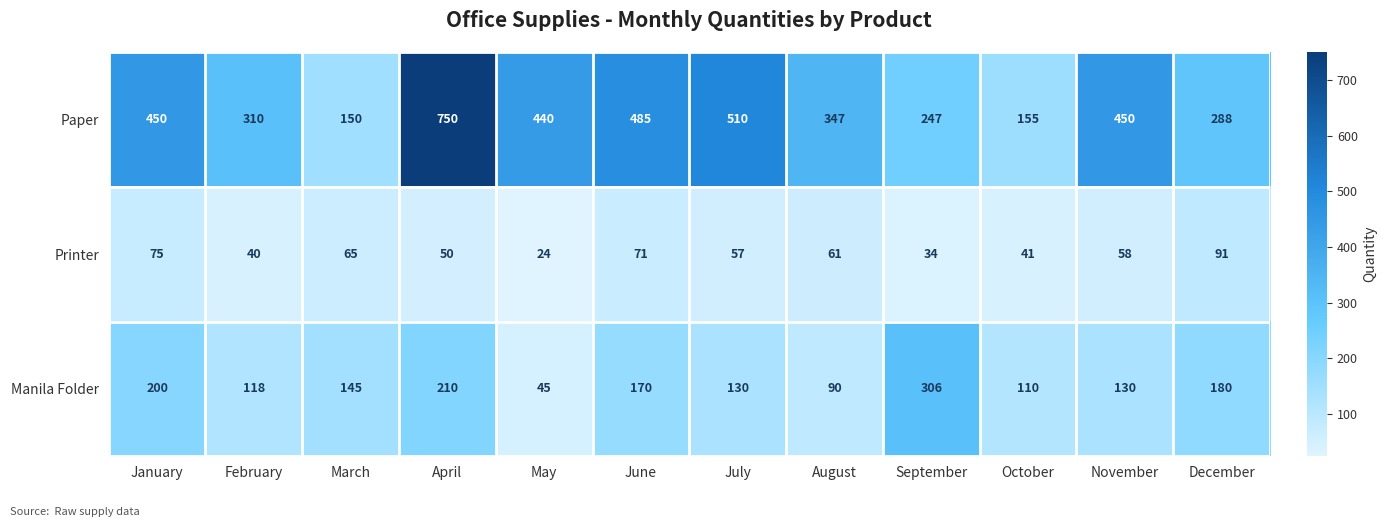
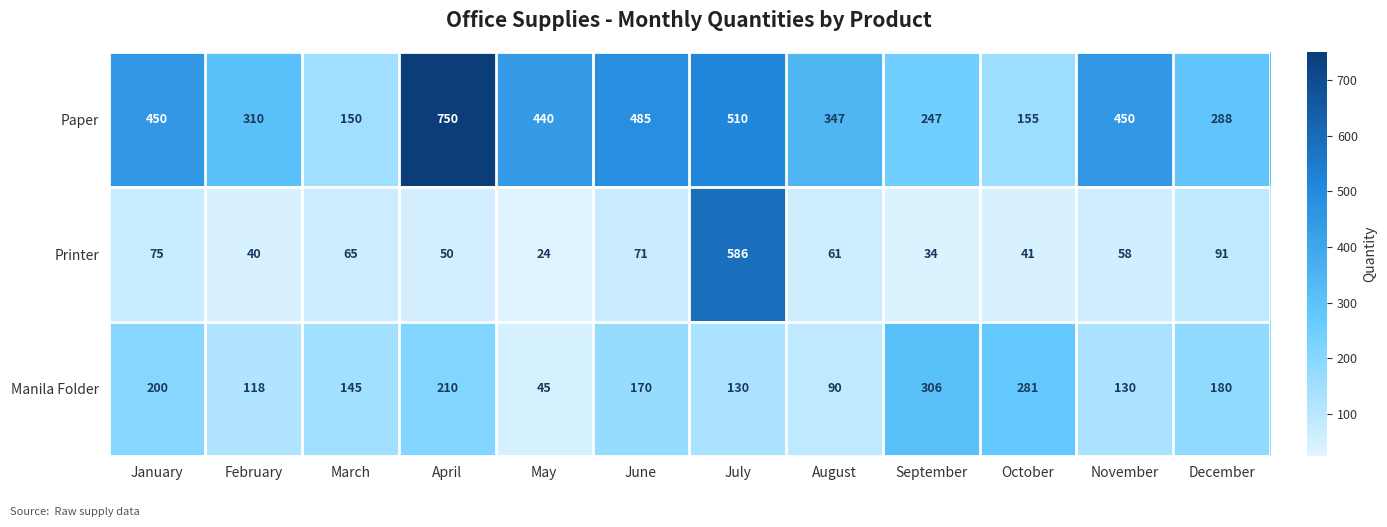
Printer, July: 57 -> 586
Manila Folder, October: 110 -> 281
